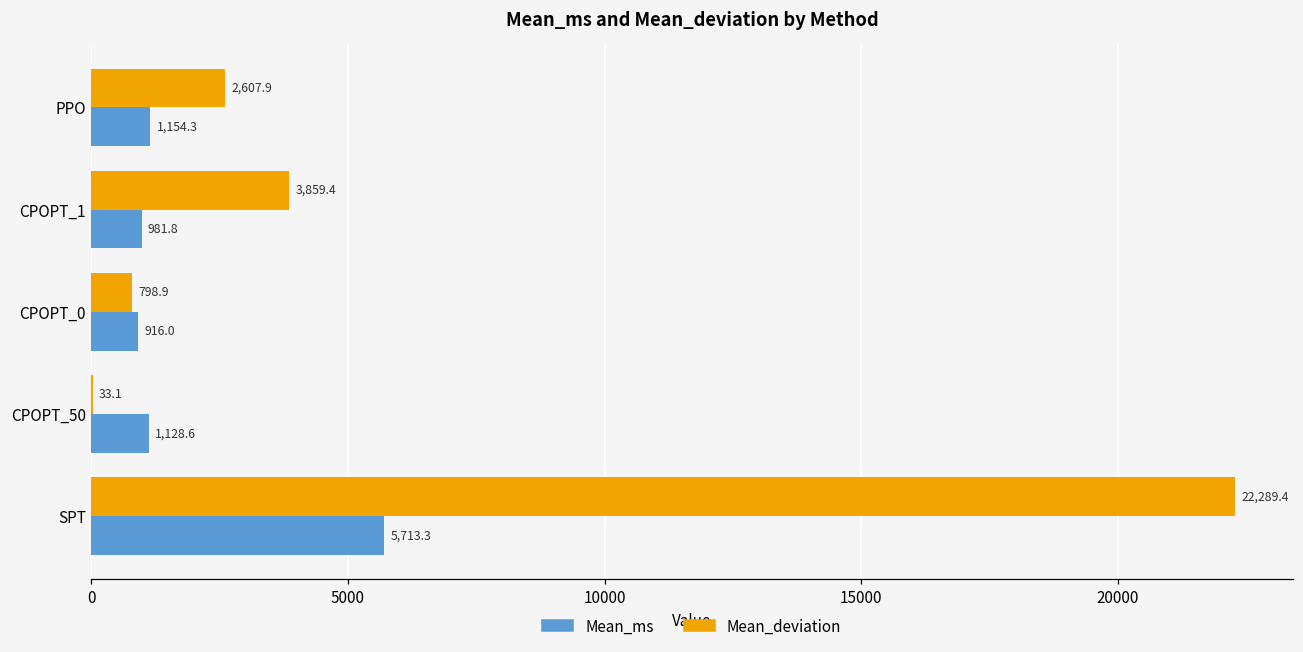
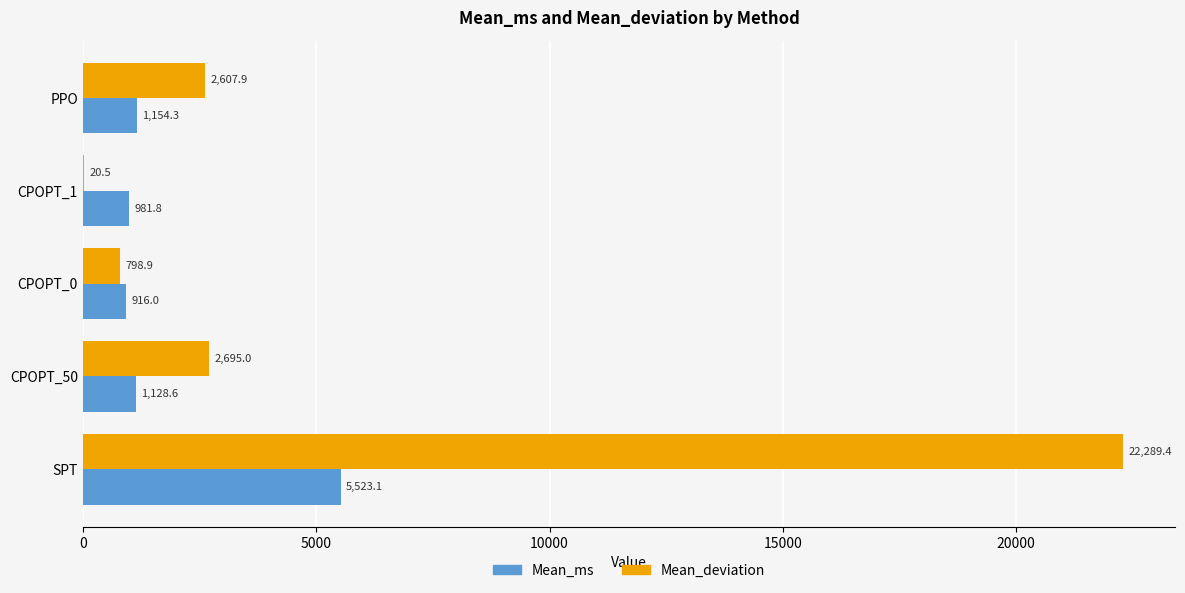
Mean_deviation, CPOPT_1: 3,859.4 -> 20.5
Mean_deviation, CPOPT_50: 33.1 -> 2,695.0
Mean_ms, SPT: 5,713.3 -> 5,523.1
